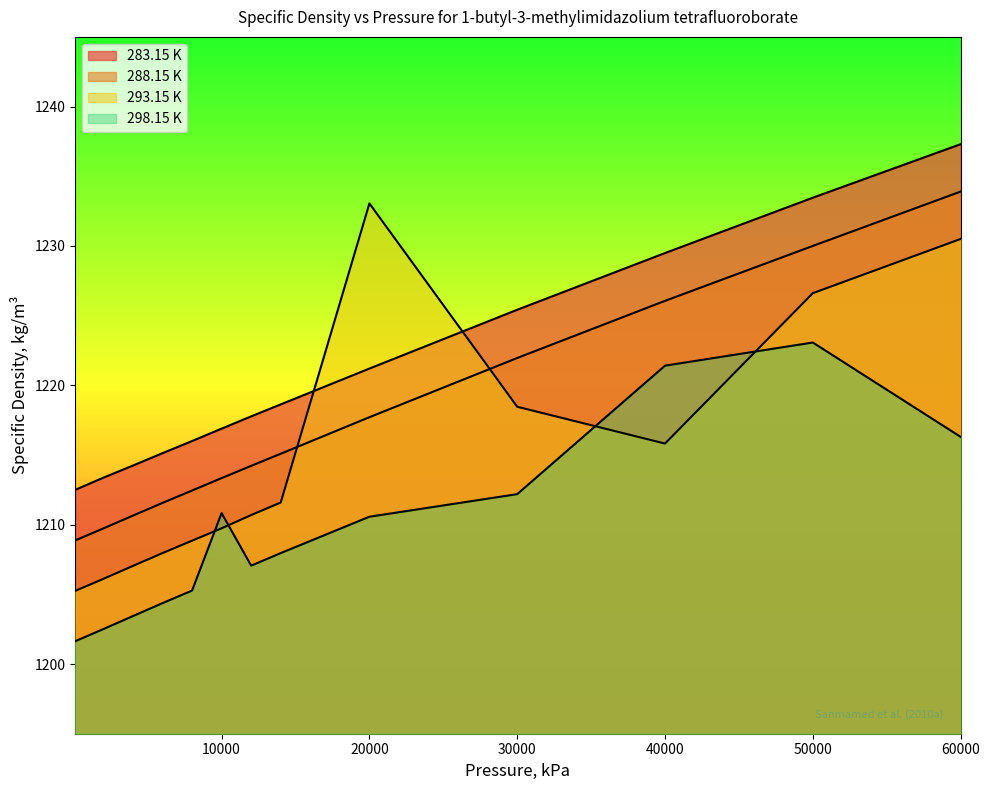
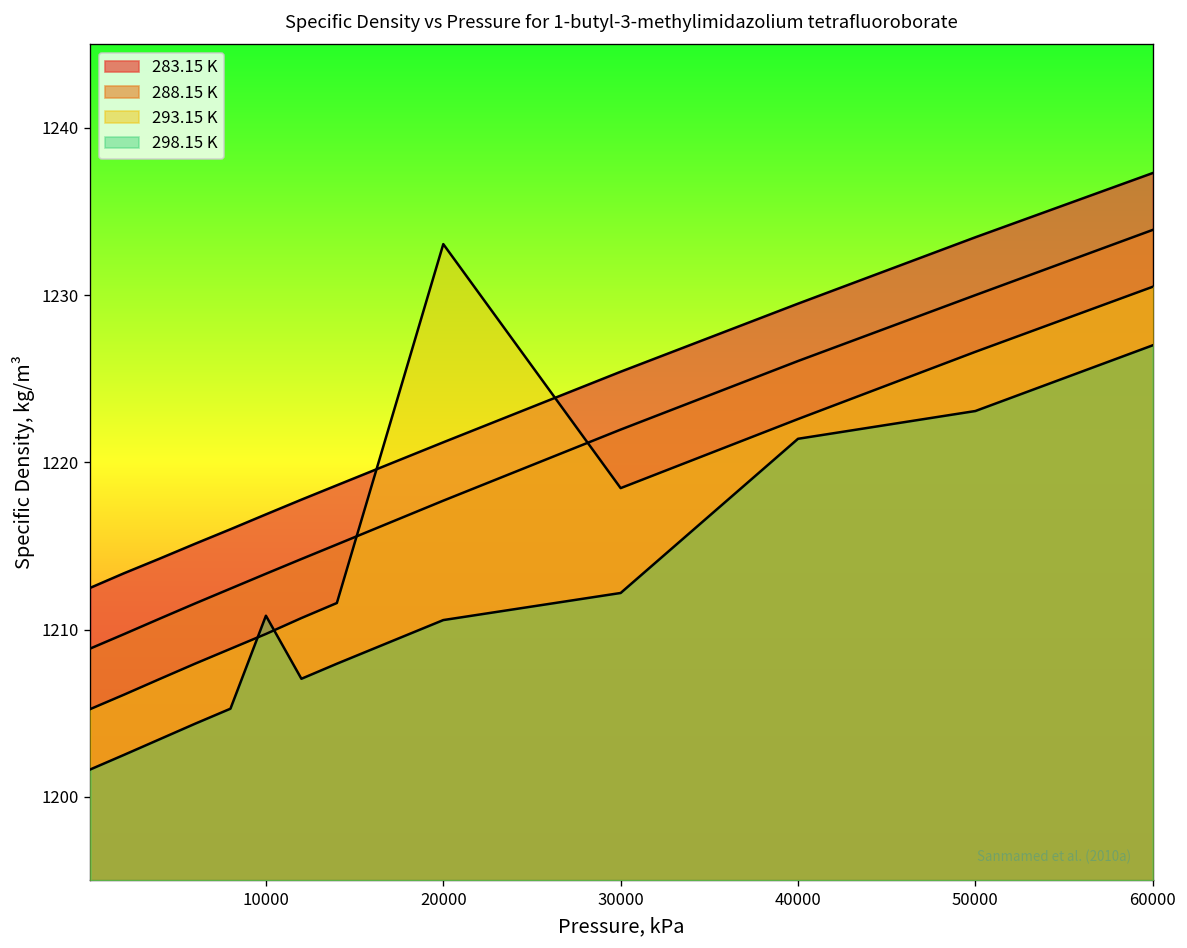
293.15 K, 40000: 1215.8 -> 1222.6
298.15 K, 60000: 1216.3 -> 1227.0
